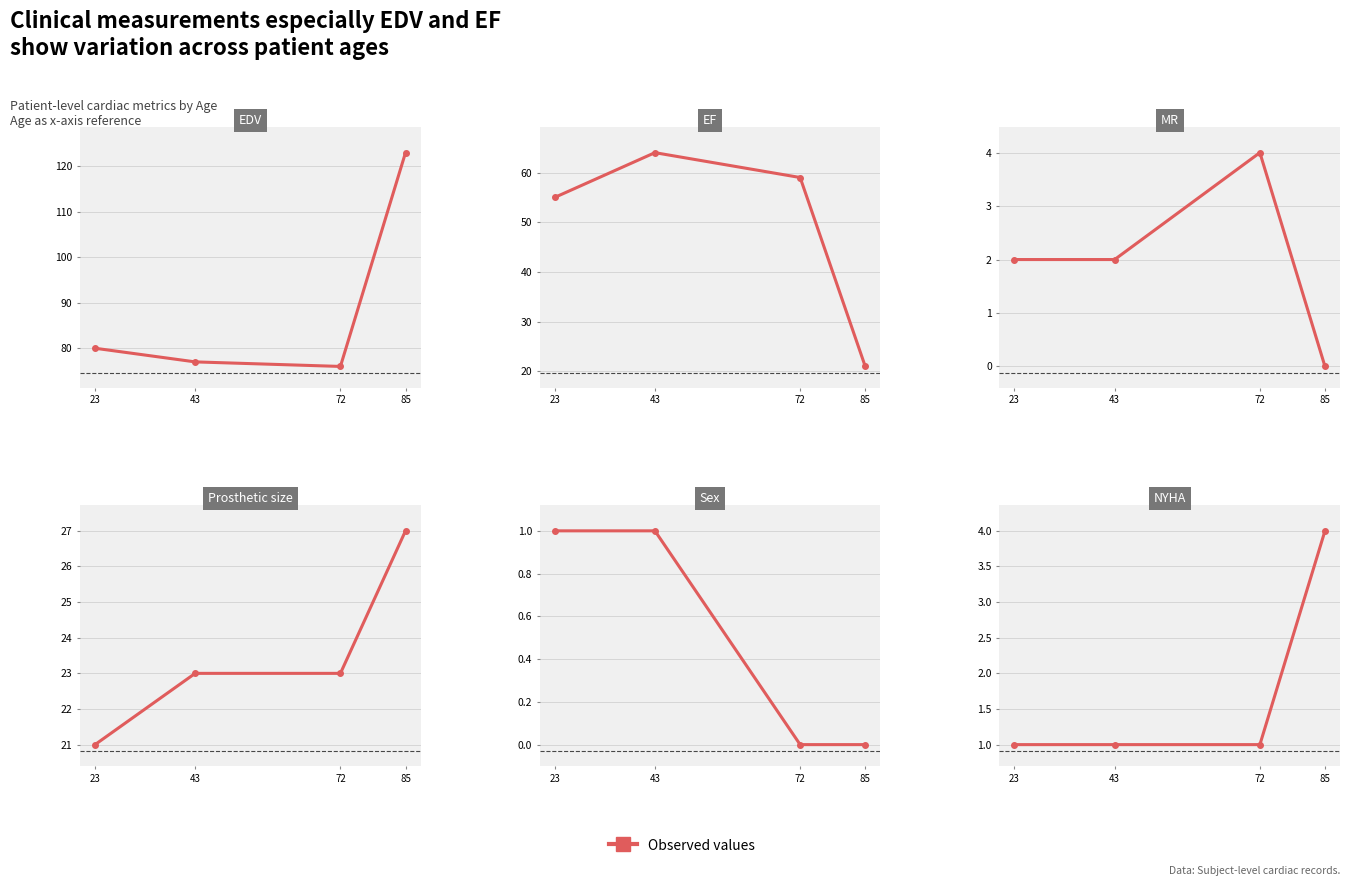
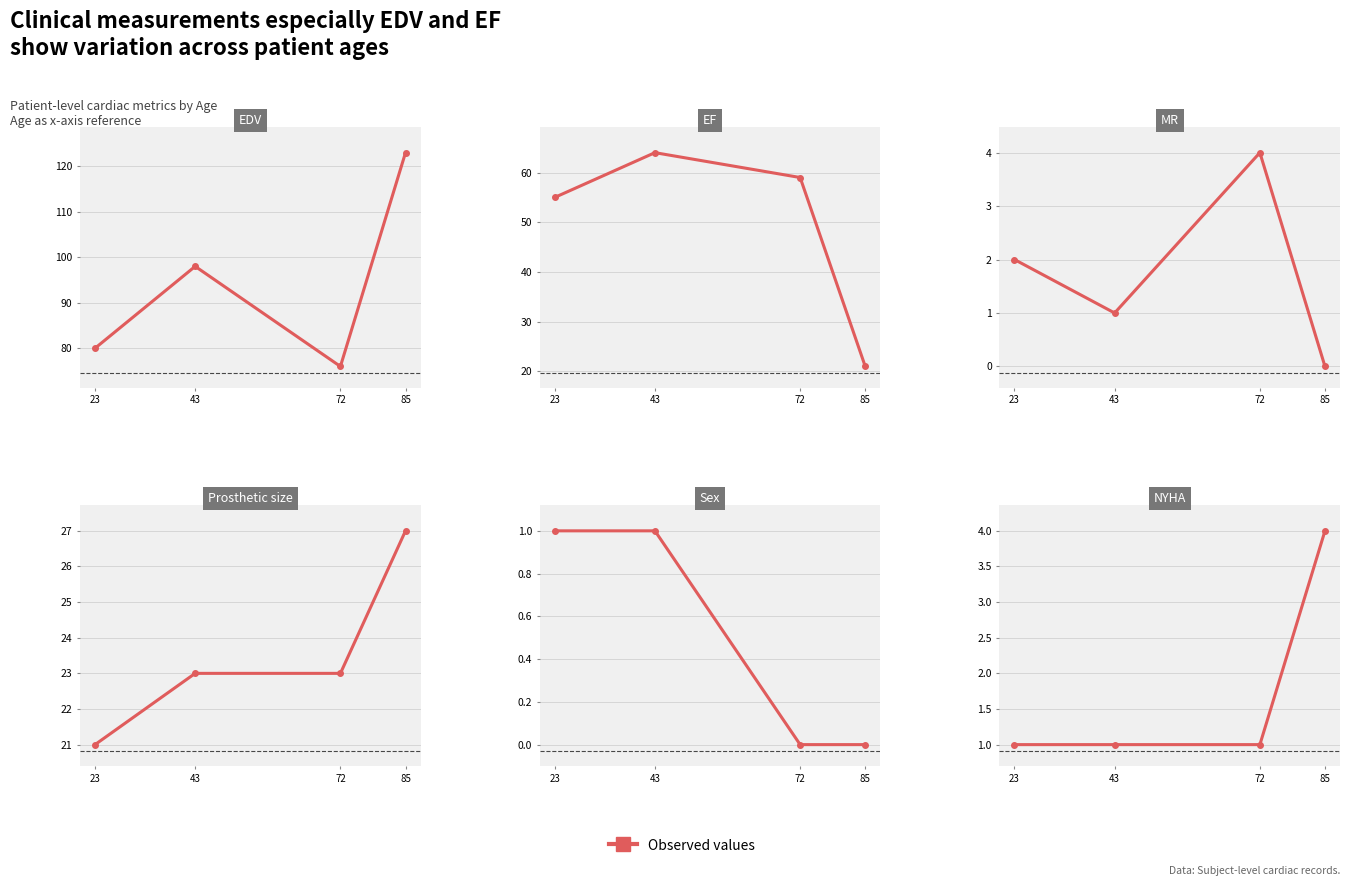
EDV, 43: 77 -> 98
MR, 43: 2 -> 1
